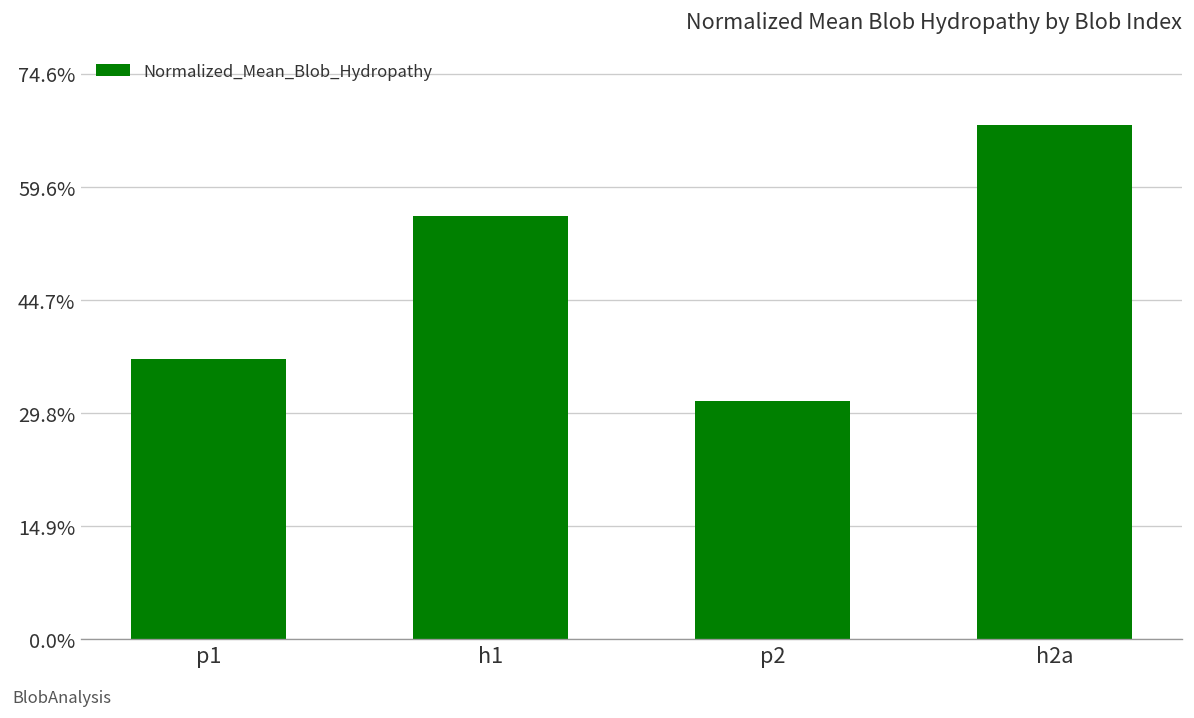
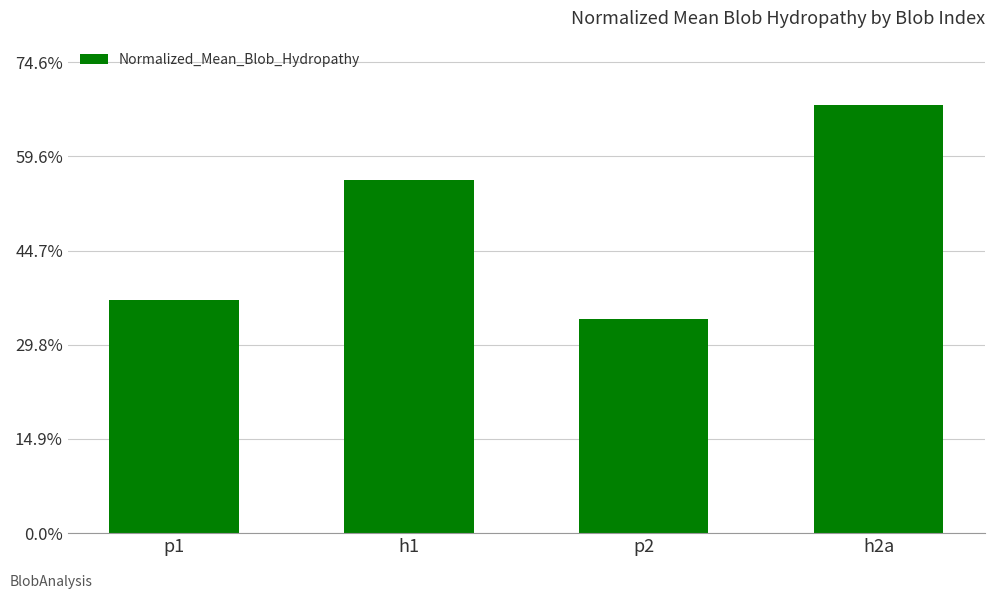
p2: 31% -> 34%
